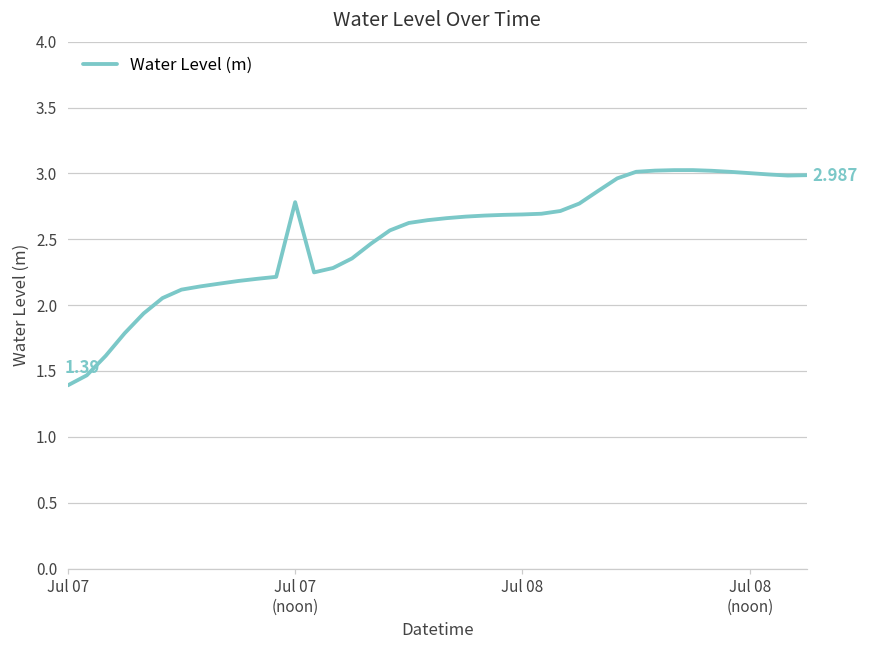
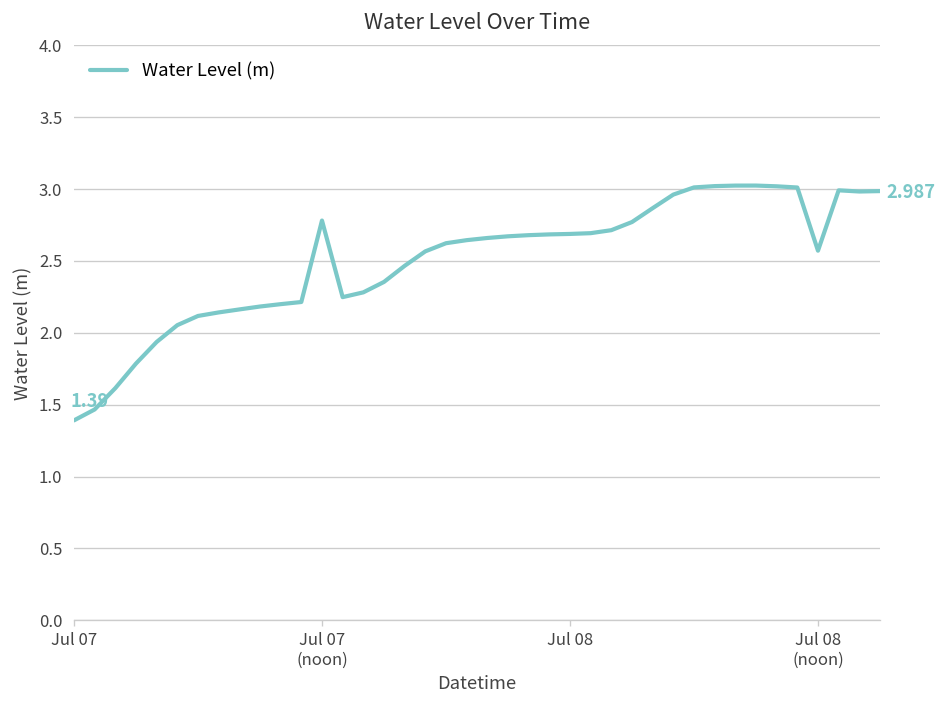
Jul 08 (noon): 3.00 -> 2.57
